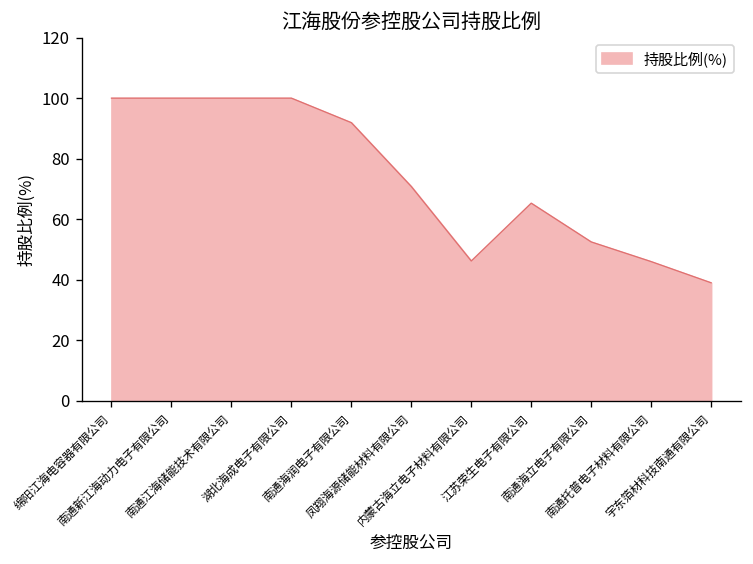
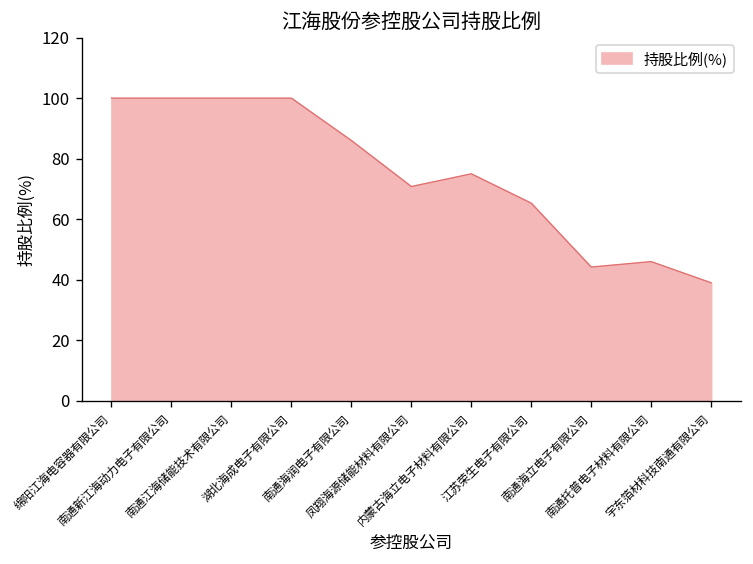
南通海润电子有限公司: 92 -> 86
内蒙古海立电子材料有限公司: 46 -> 75
南通海立电子有限公司: 53 -> 44
